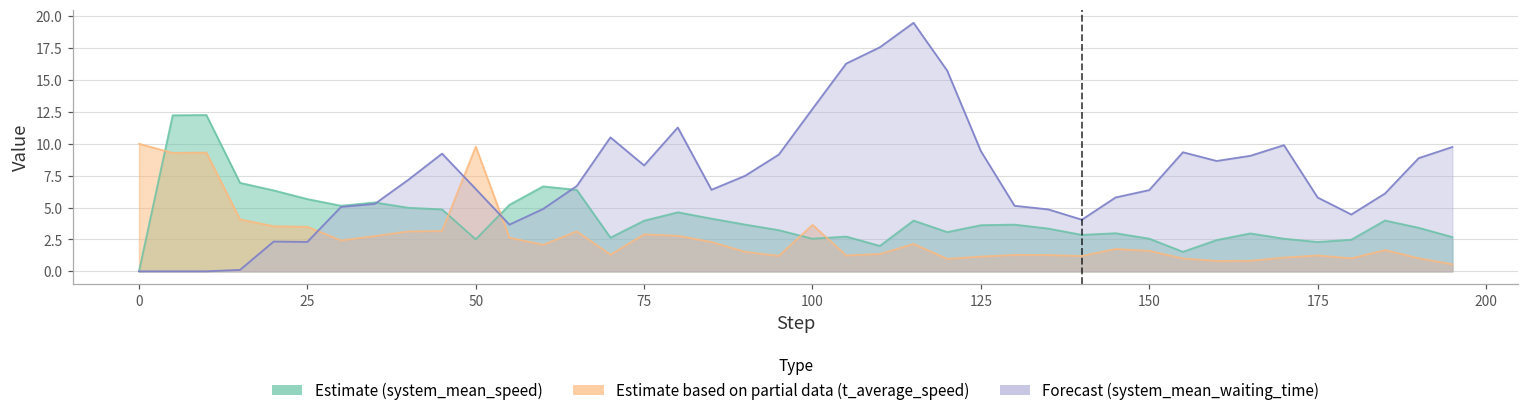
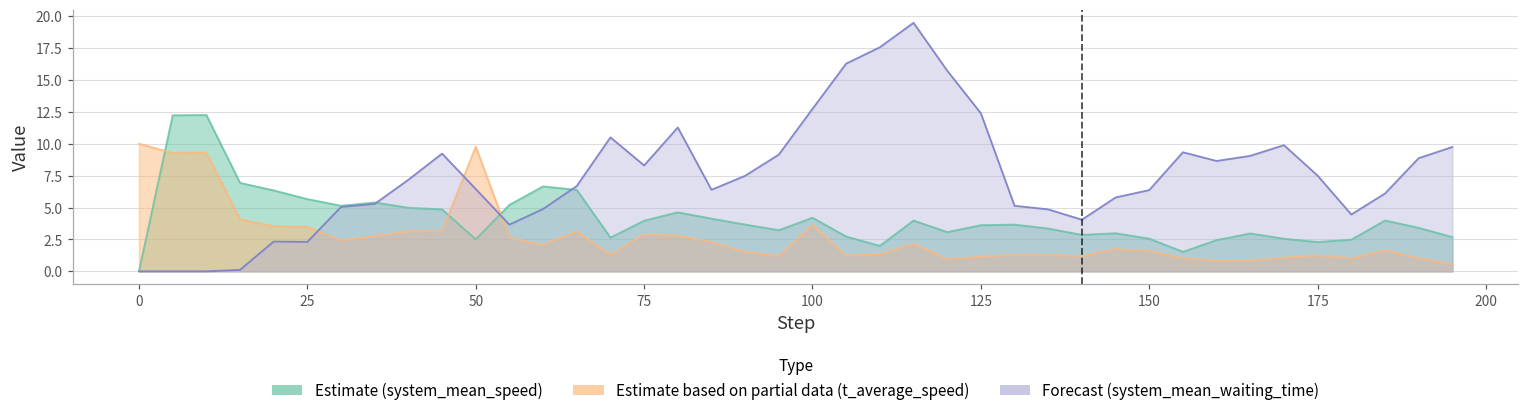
Estimate (system_mean_speed), 100: 2.6 -> 4.2
Forecast (system_mean_waiting_time), 125: 9.4 -> 12.4
Forecast (system_mean_waiting_time), 175: 5.8 -> 7.5
